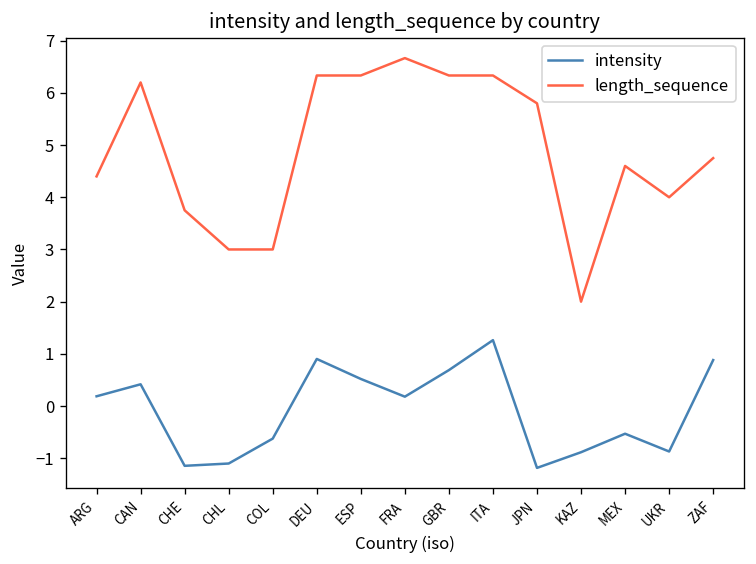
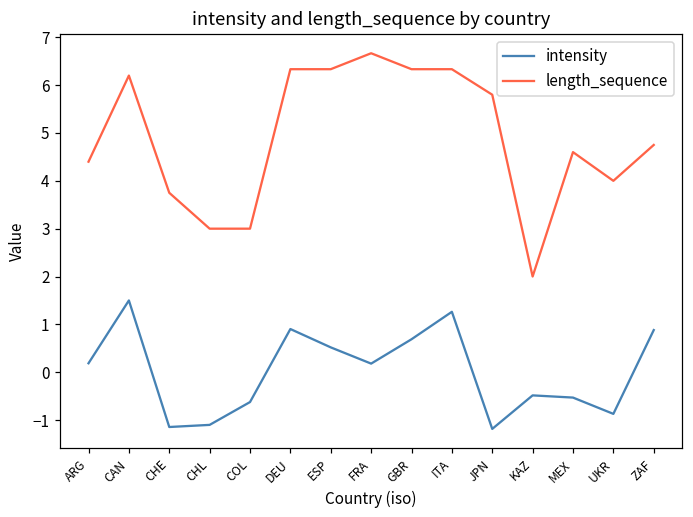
intensity, CAN: 0.4 -> 1.5
intensity, KAZ: -0.9 -> -0.5
